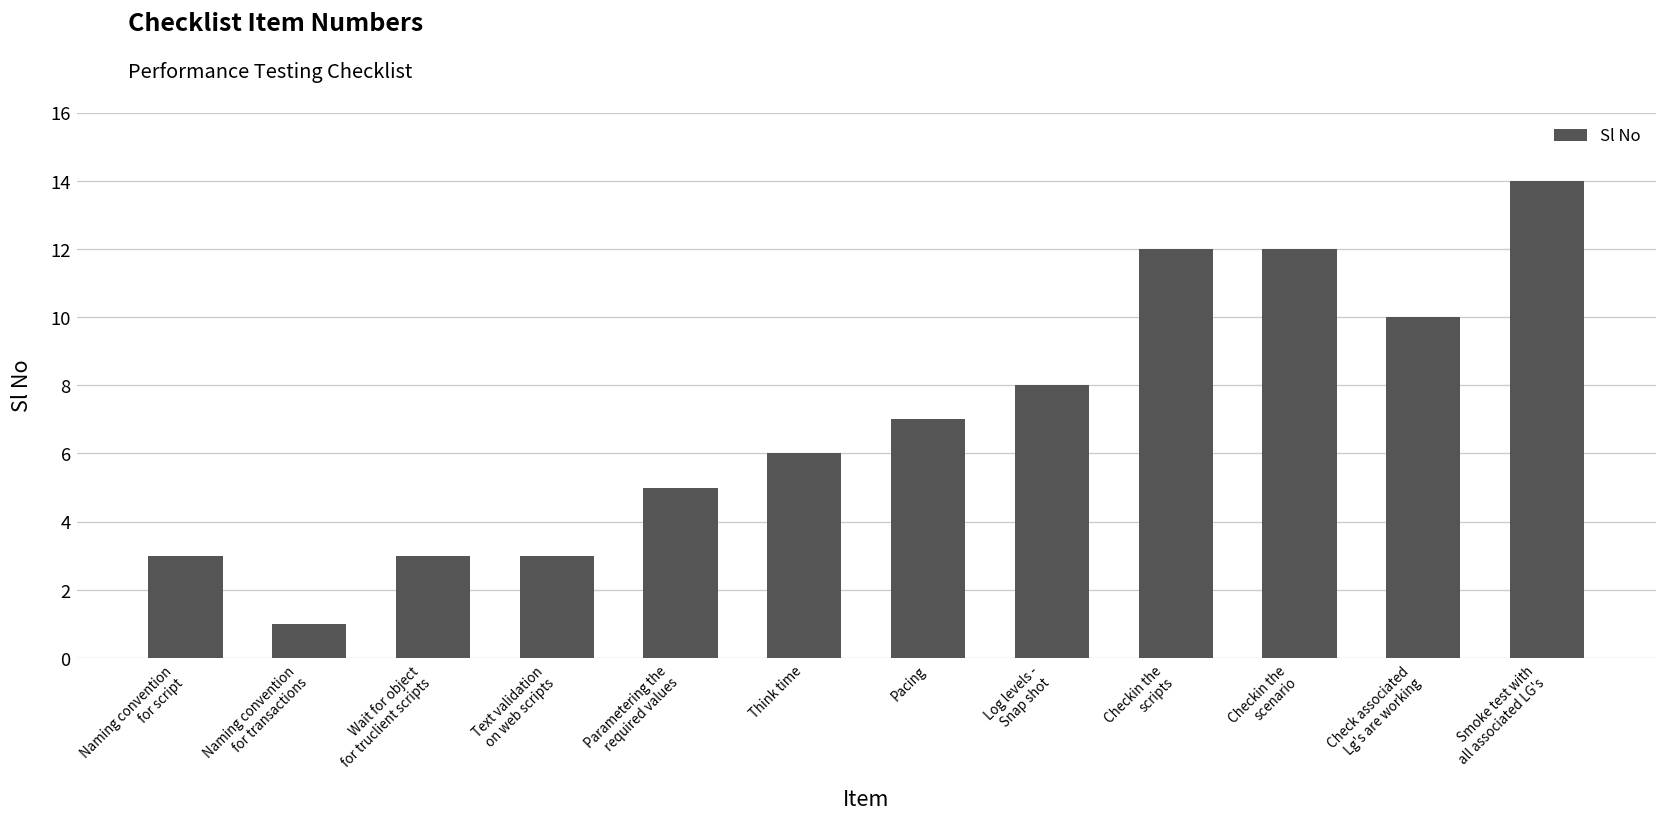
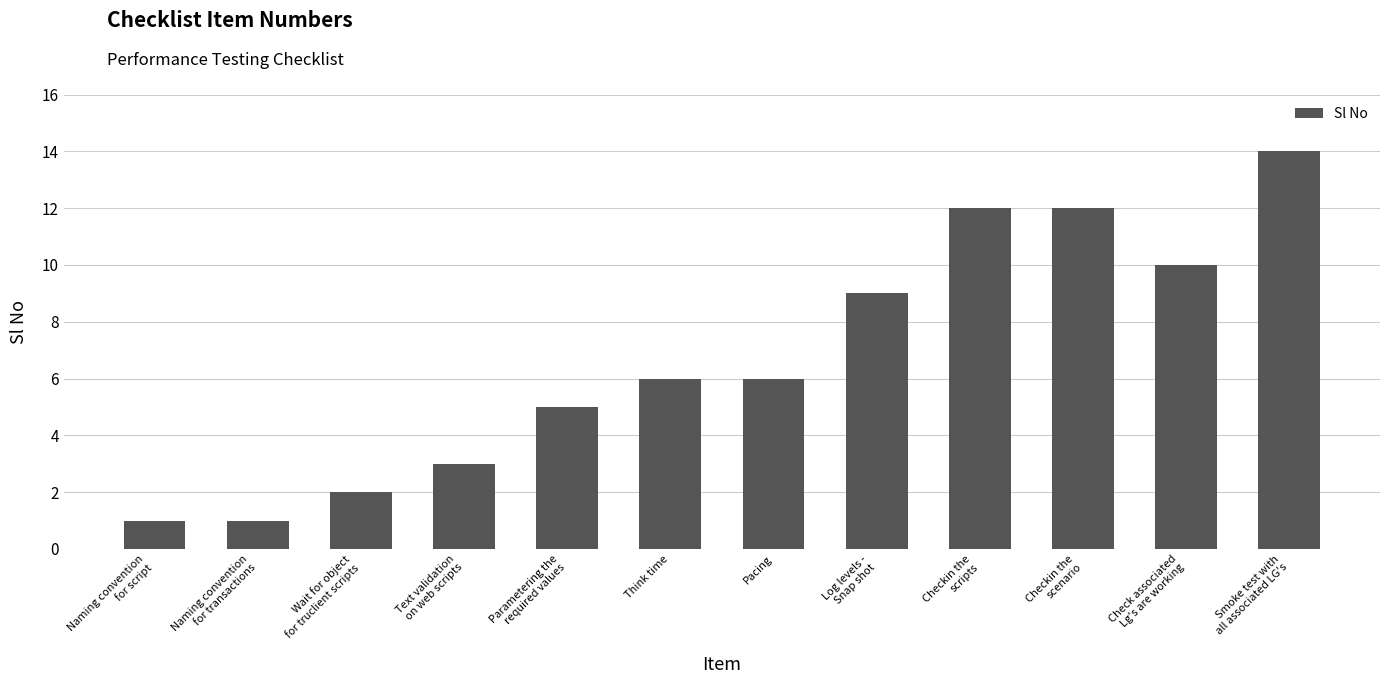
Naming convention for script: 3 -> 1
Wait for object for truclient scripts: 3 -> 2
Pacing: 7 -> 6
Log levels - Snap shot: 8 -> 9
